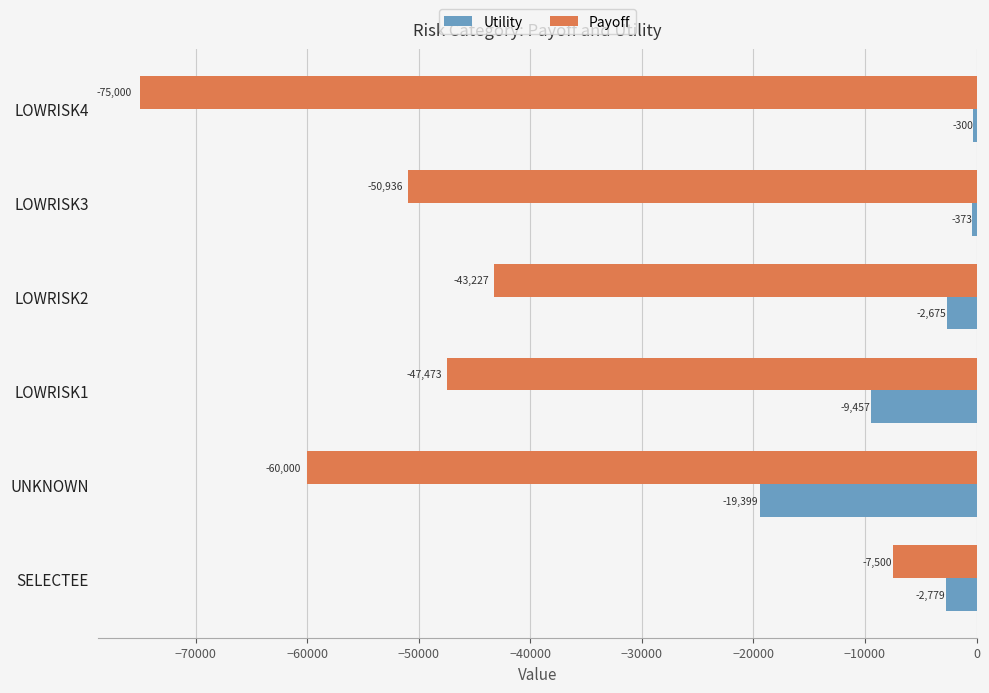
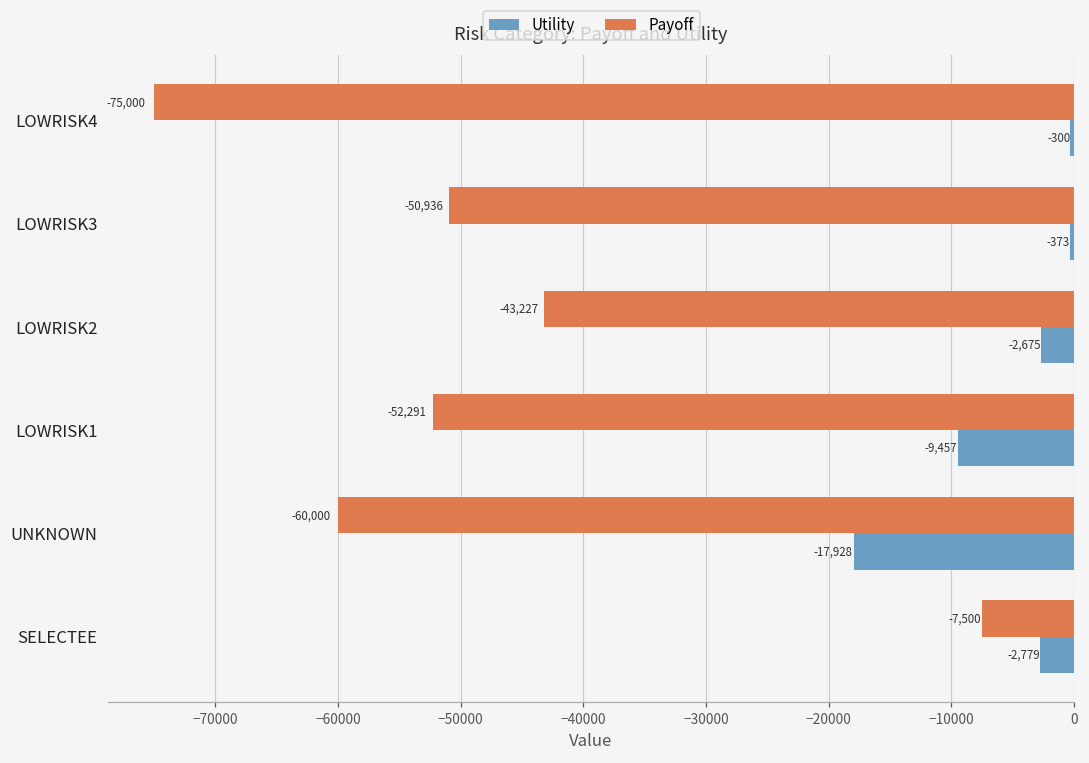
Payoff, LOWRISK1: -47,473 -> -52,291
Utility, UNKNOWN: -19,399 -> -17,928
